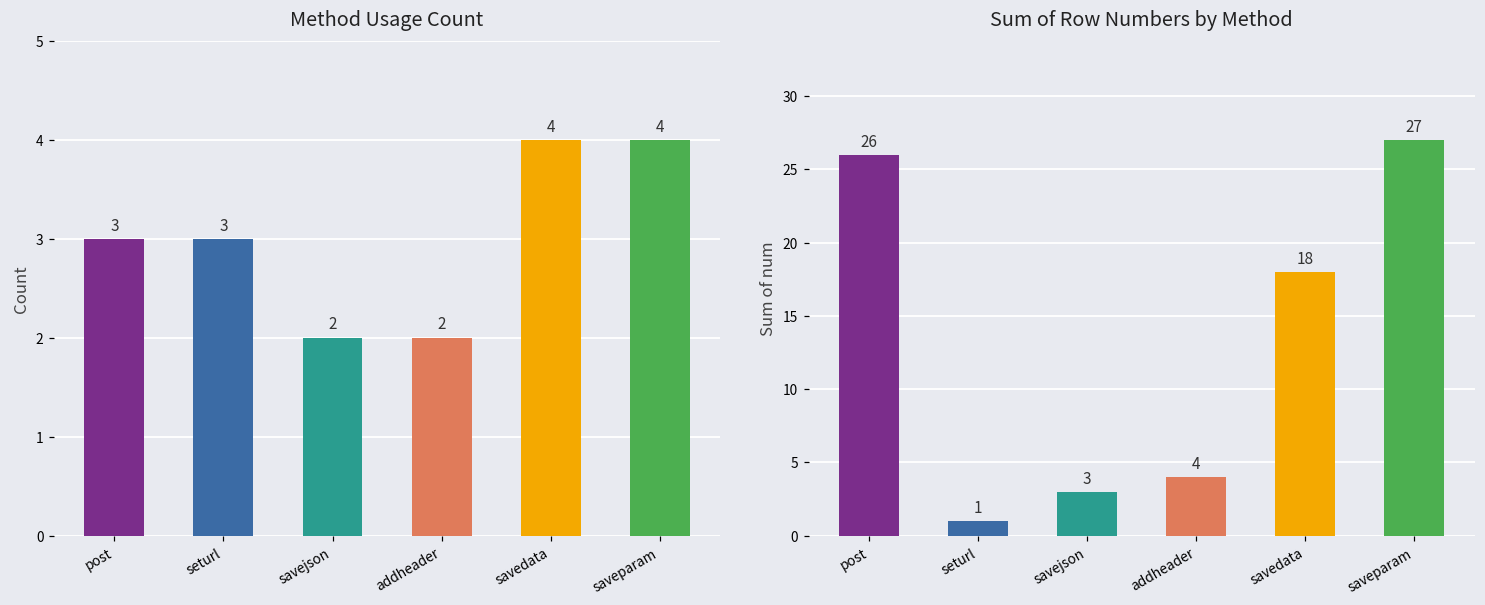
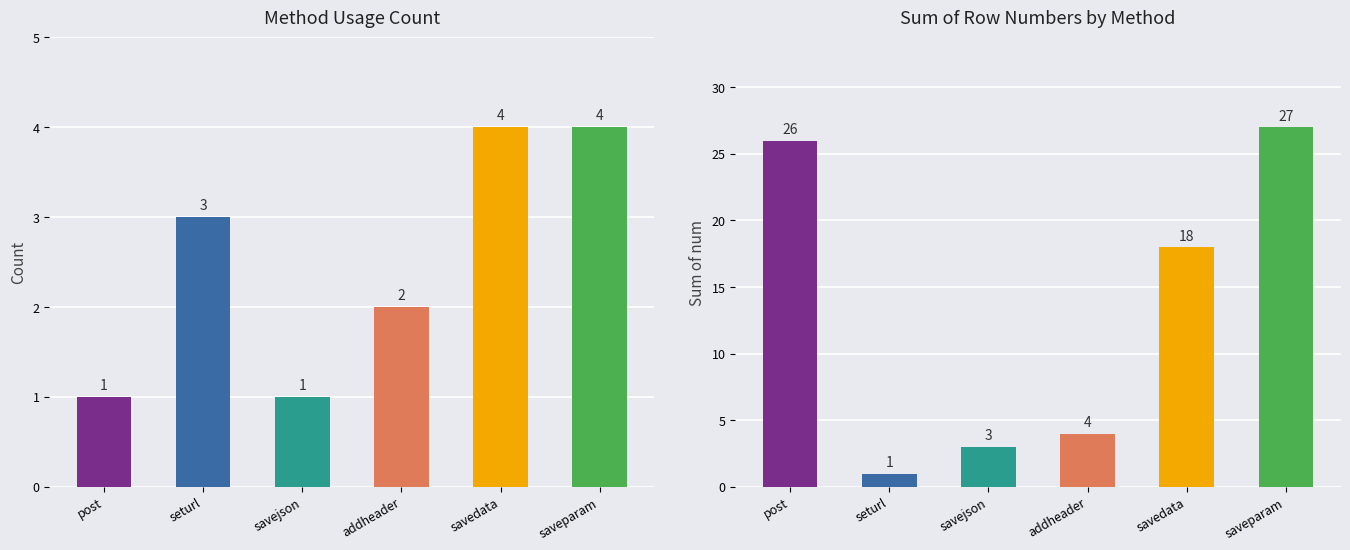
Method Usage Count, post: 3 -> 1
Method Usage Count, savejson: 2 -> 1
